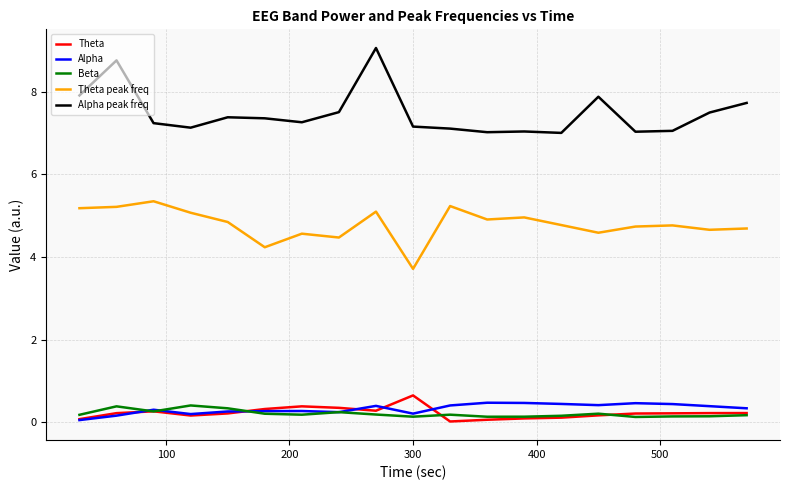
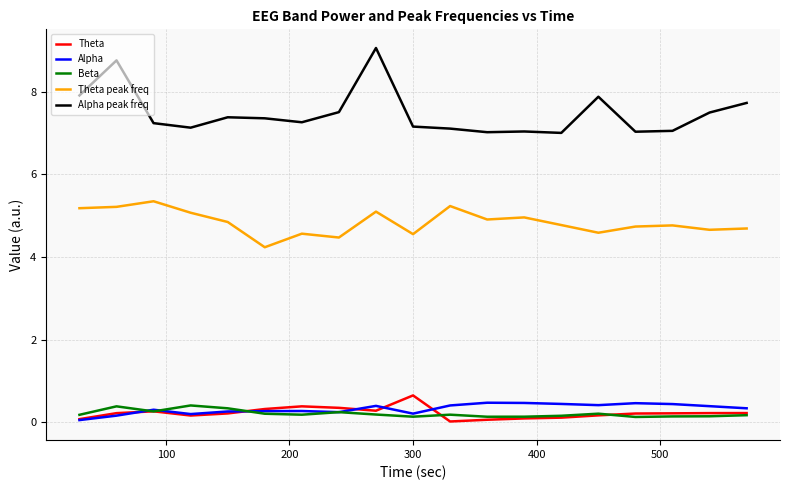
Theta peak freq, 300: 3.7 -> 4.6
